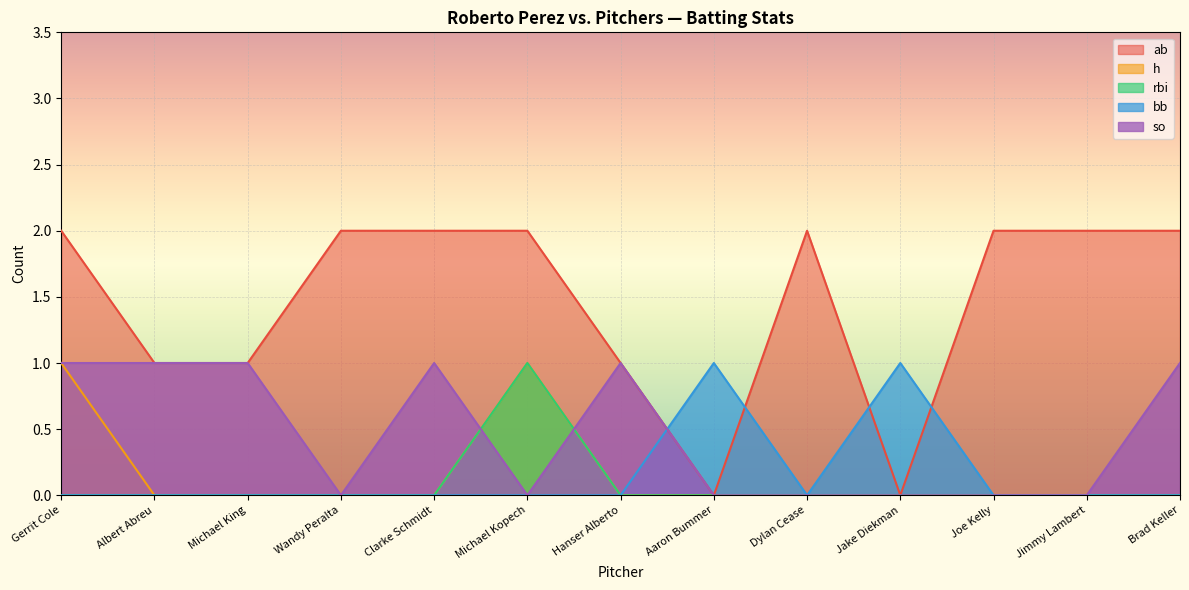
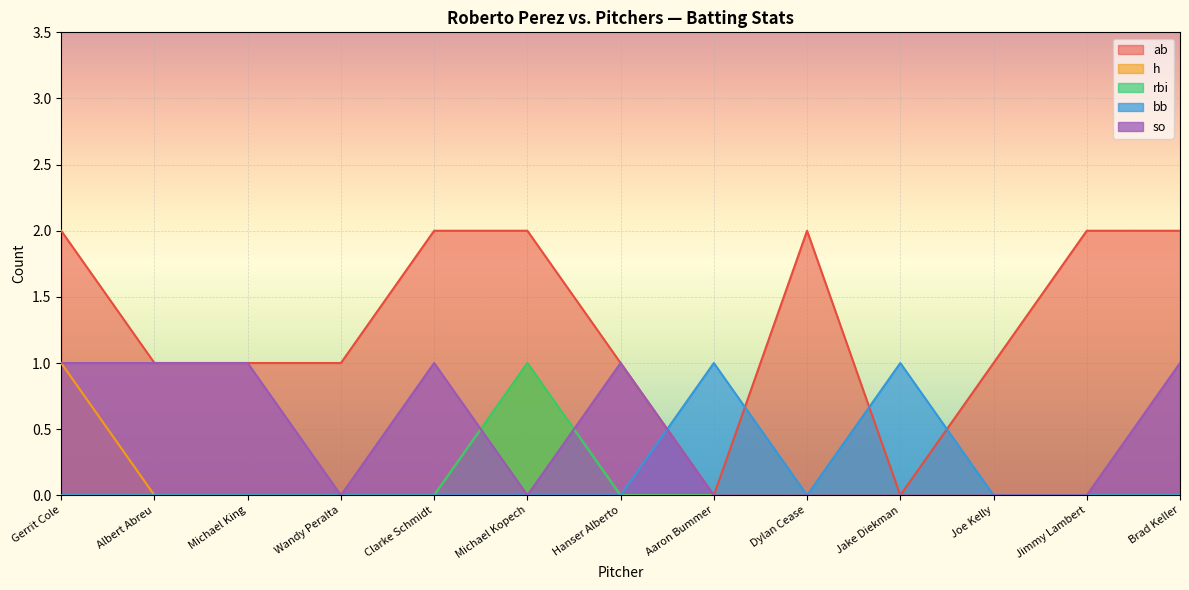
ab, Wandy Peralta: 2 -> 1
ab, Joe Kelly: 2 -> 1
